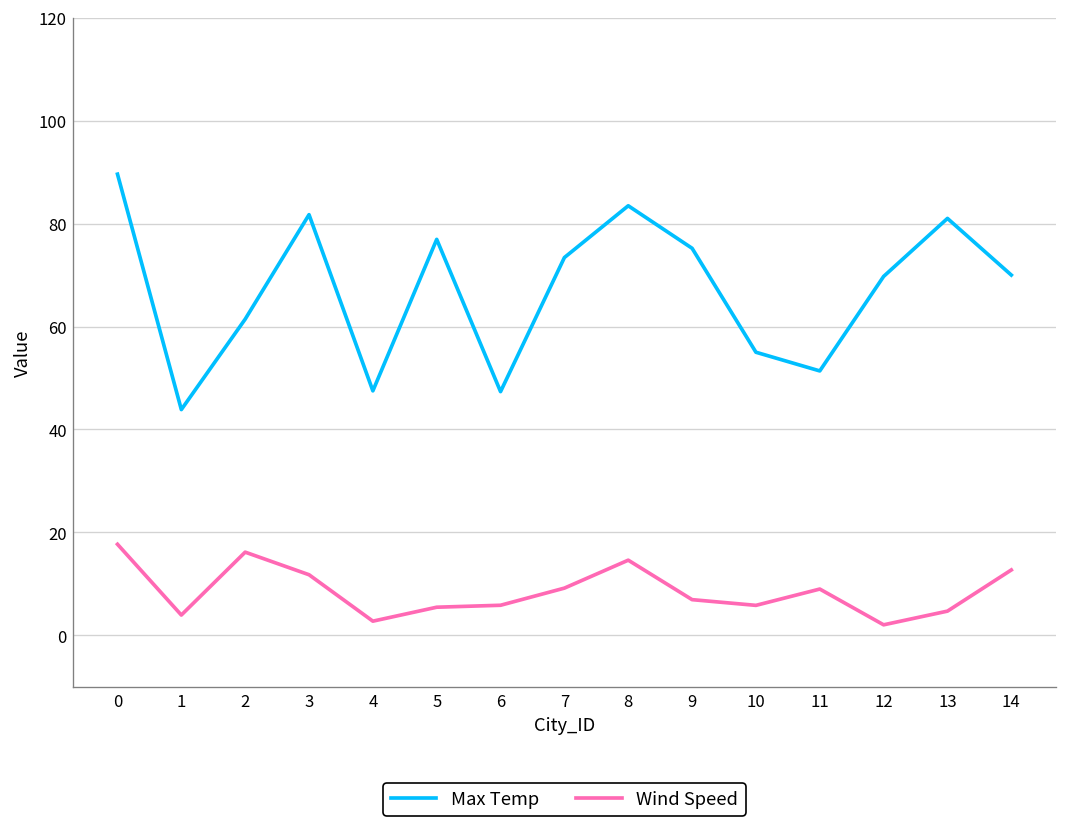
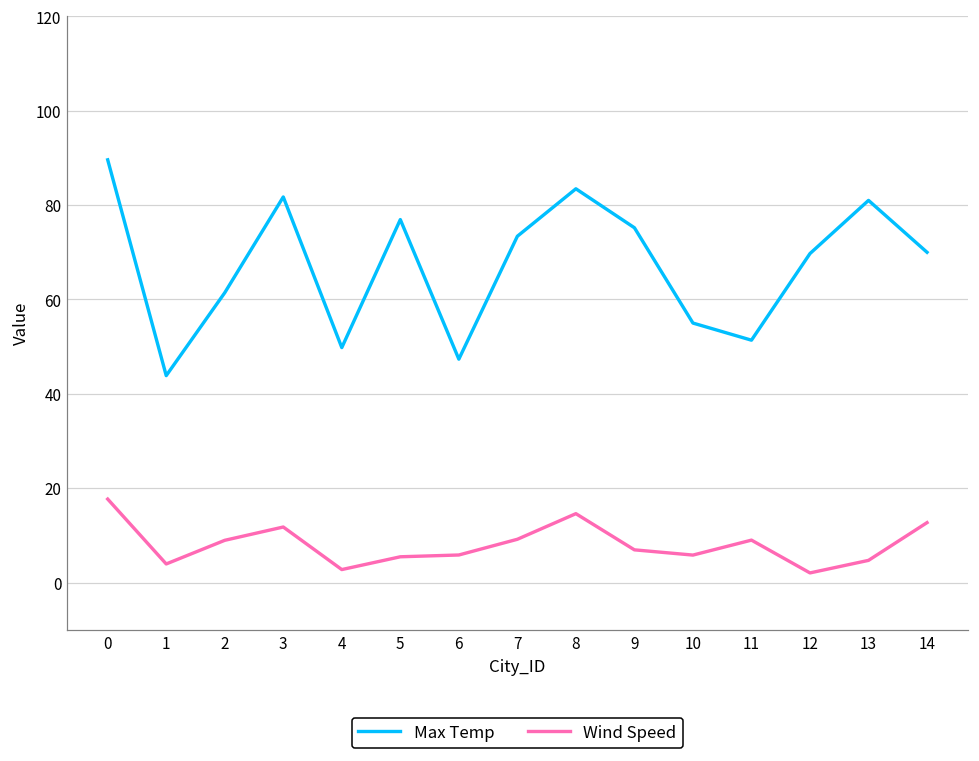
Wind Speed, 2: 16 -> 9
Max Temp, 4: 48 -> 50
